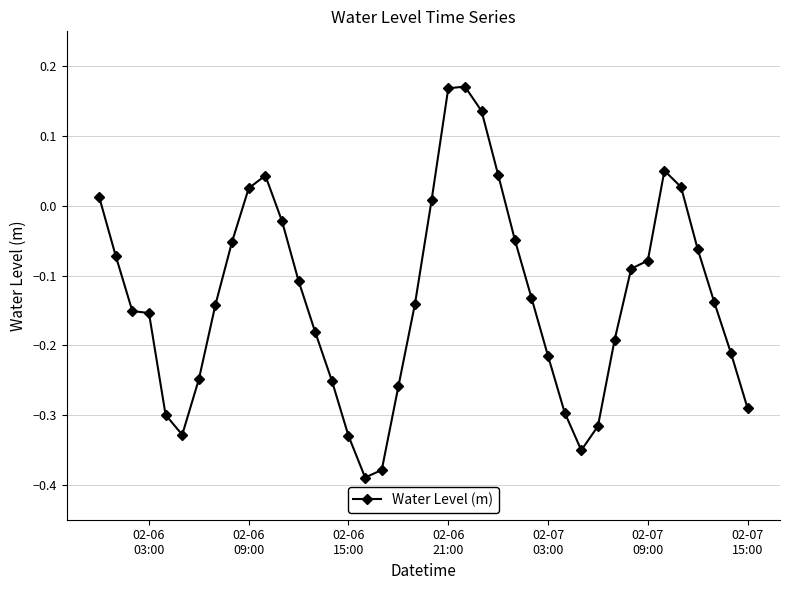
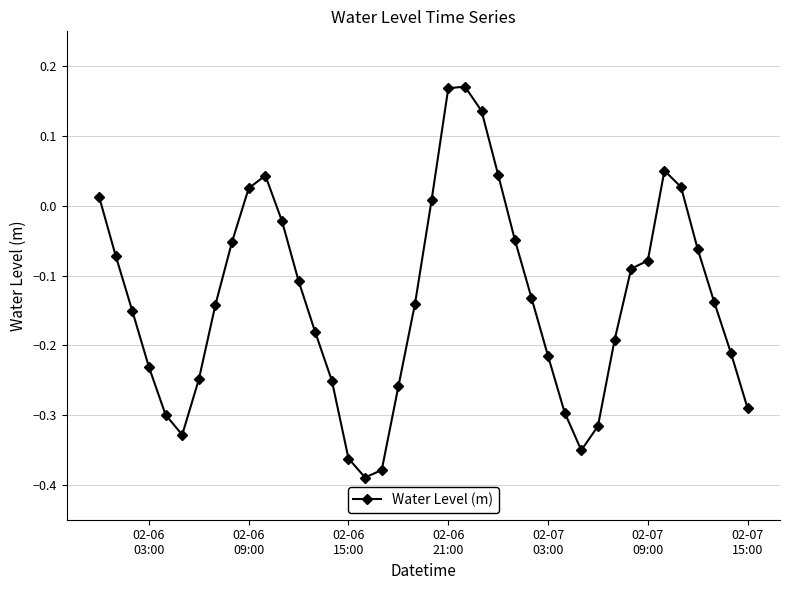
02-06 03:00: -0.15 -> -0.23
02-06 15:00: -0.33 -> -0.36
